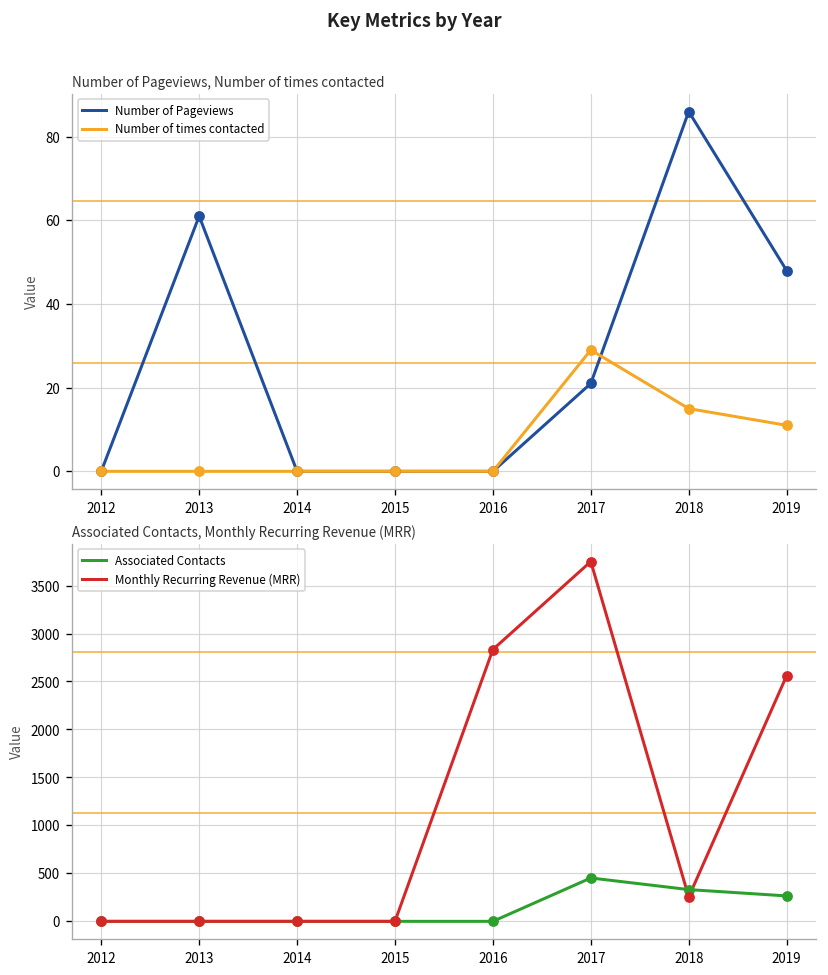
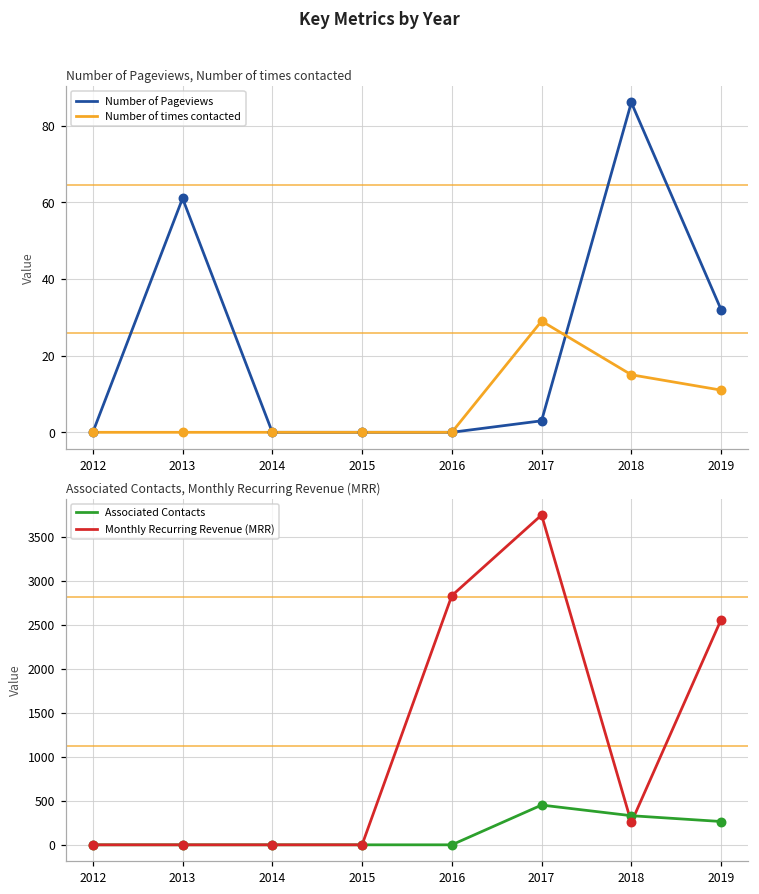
Number of Pageviews, Number of times contacted, Number of Pageviews, 2017: 21 -> 3
Number of Pageviews, Number of times contacted, Number of Pageviews, 2019: 48 -> 32
